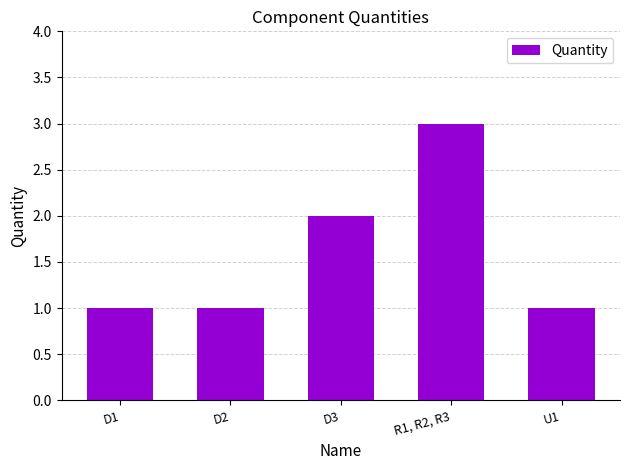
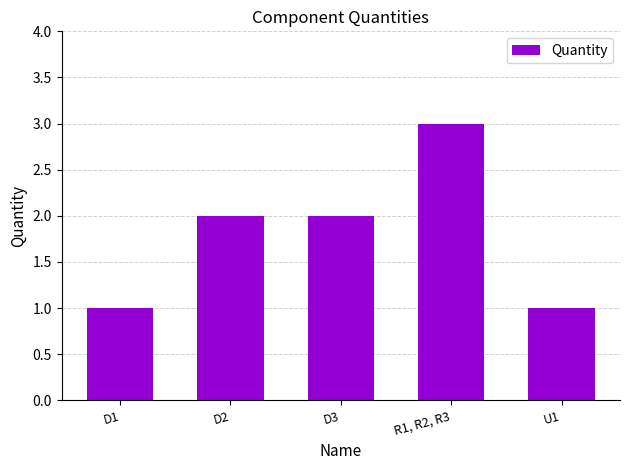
D2: 1 -> 2
